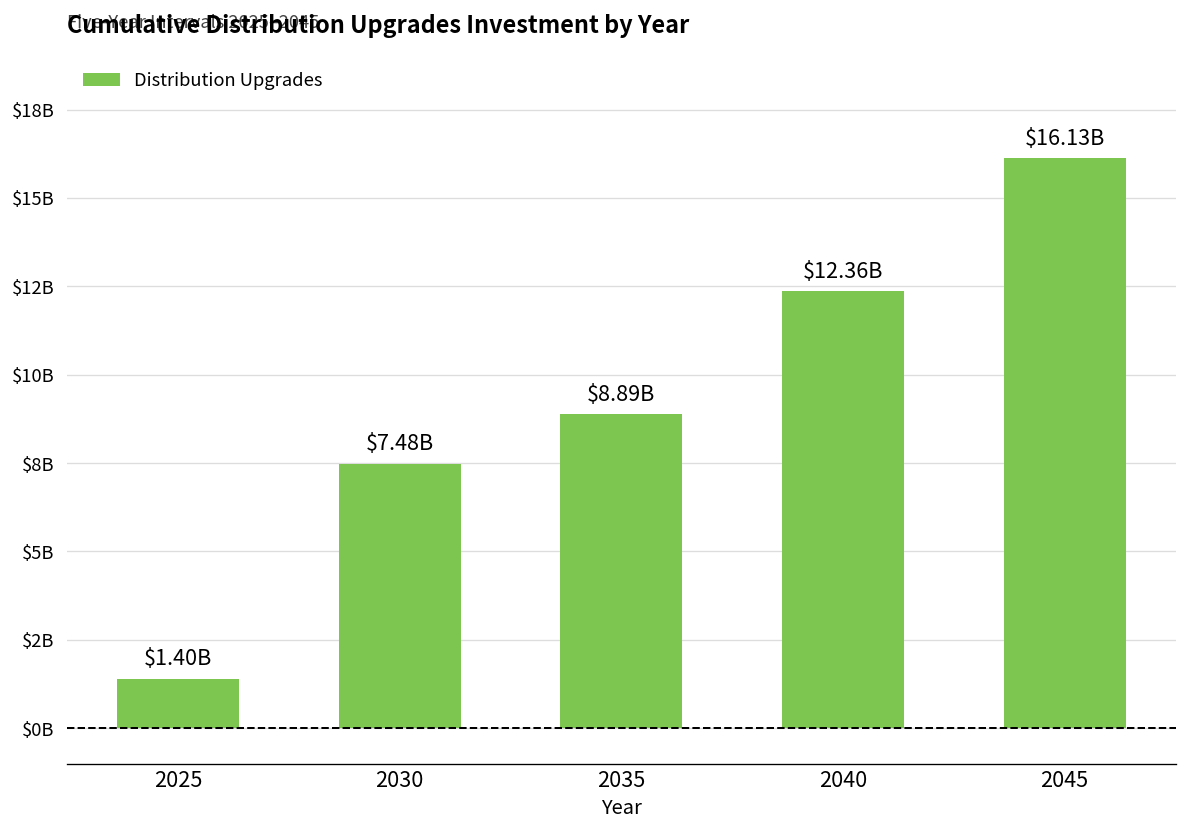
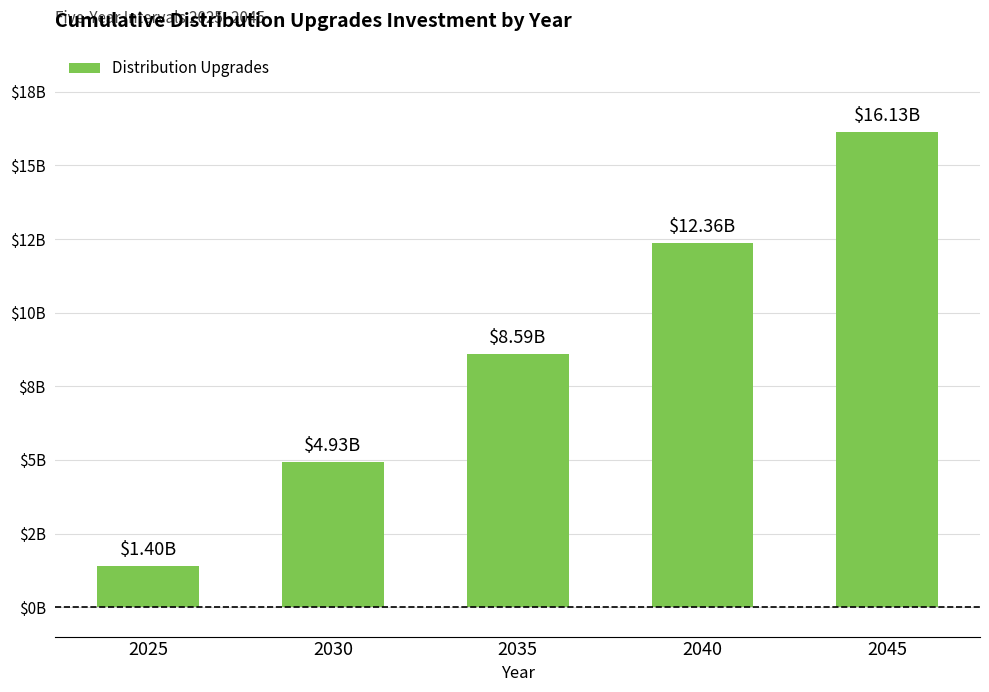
2030: $7.48B -> $4.93B
2035: $8.89B -> $8.59B
